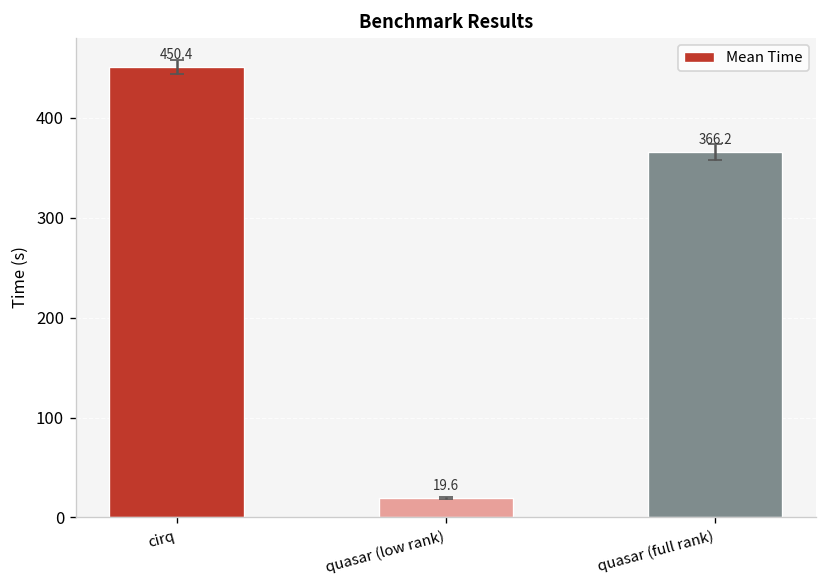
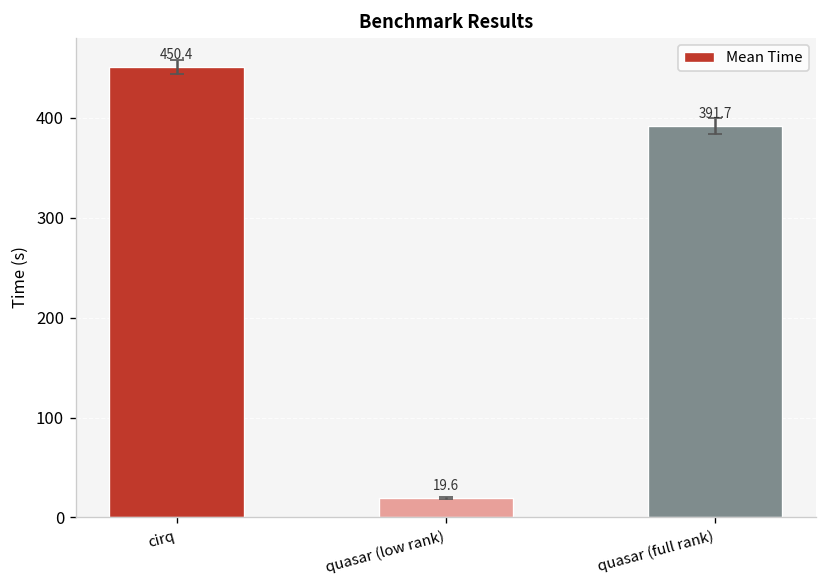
Mean Time, quasar (full rank): 366.2 -> 391.7
